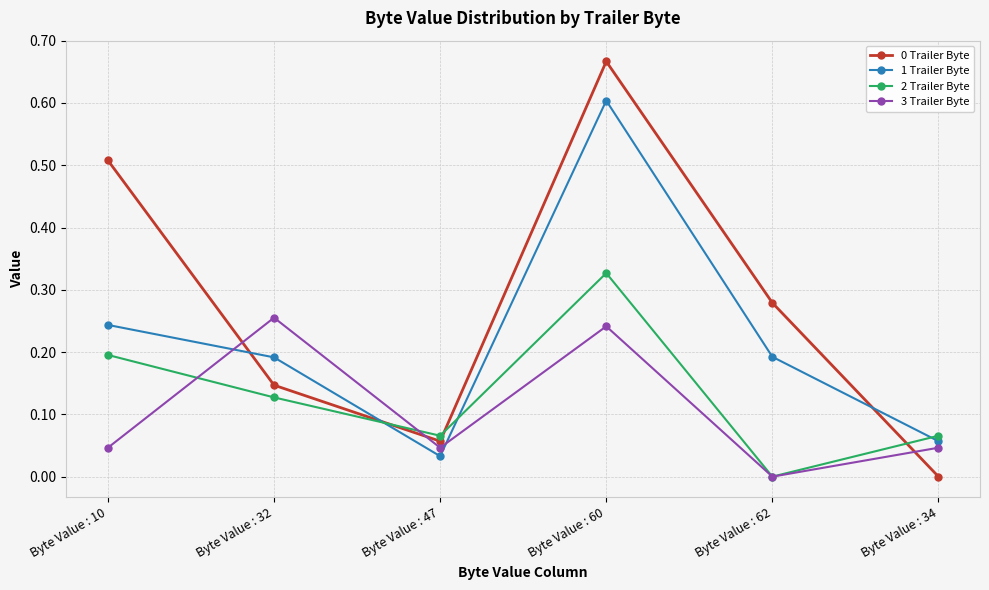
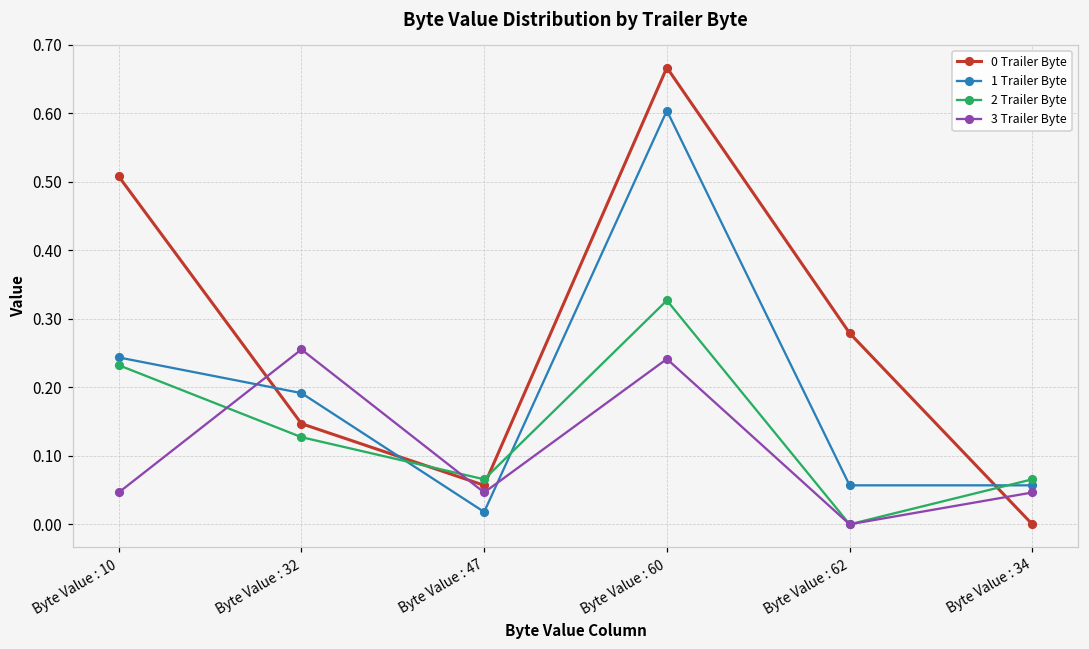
2 Trailer Byte, Byte Value : 10: 0.20 -> 0.23
1 Trailer Byte, Byte Value : 47: 0.03 -> 0.02
1 Trailer Byte, Byte Value : 62: 0.19 -> 0.06
